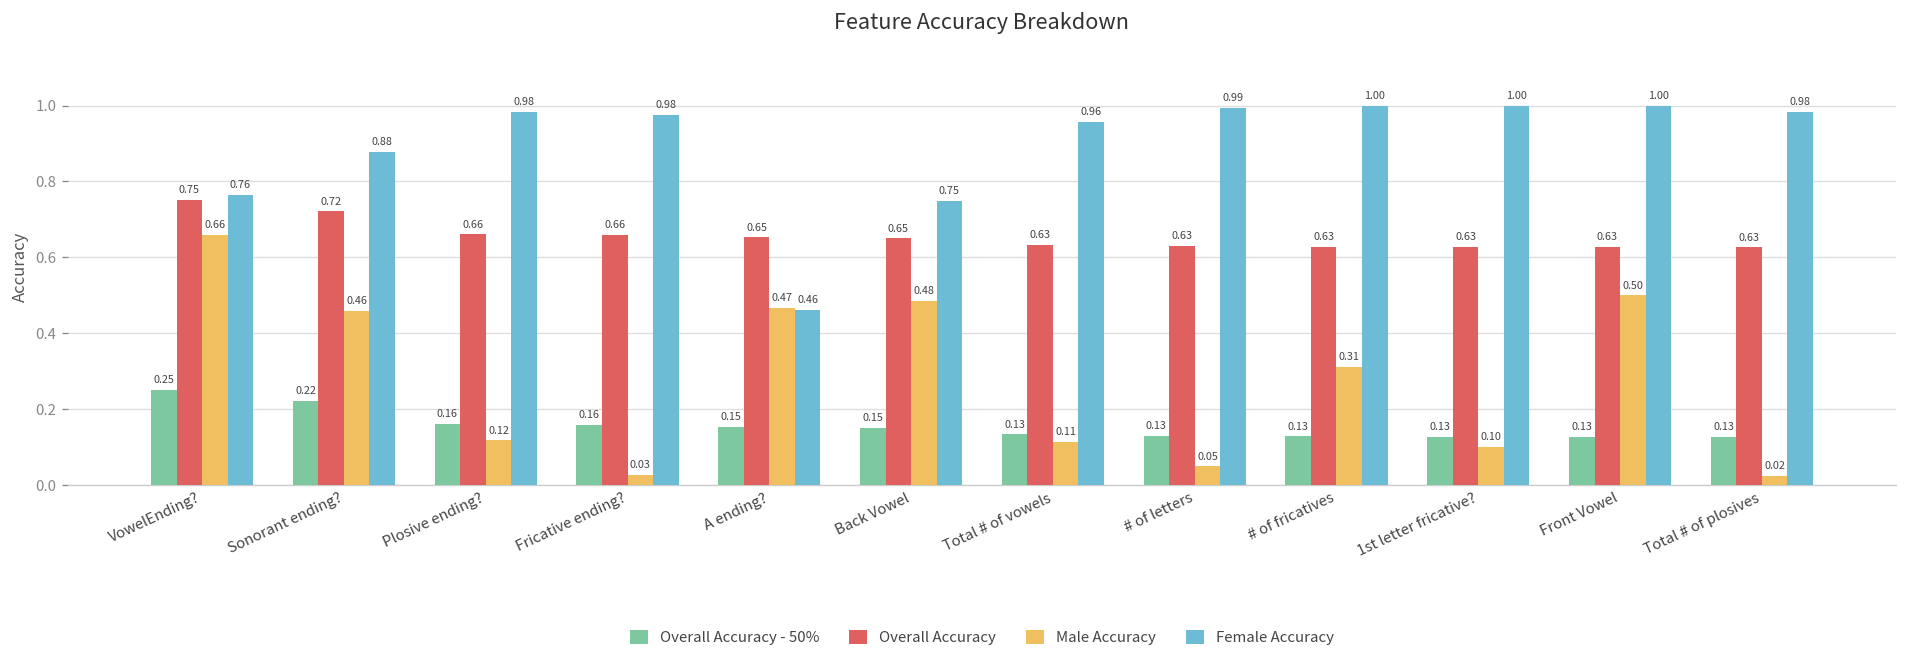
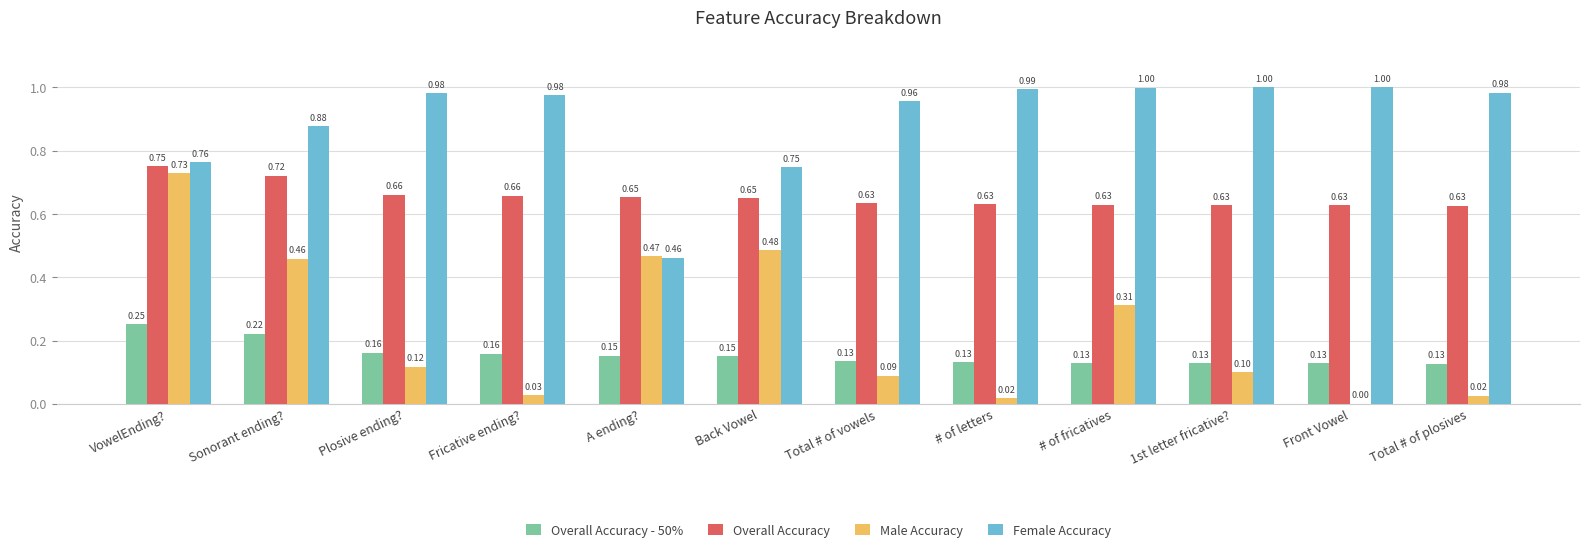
Male Accuracy, VowelEnding?: 0.66 -> 0.73
Male Accuracy, Total # of vowels: 0.11 -> 0.09
Male Accuracy, # of letters: 0.05 -> 0.02
Male Accuracy, Front Vowel: 0.50 -> 0.00
